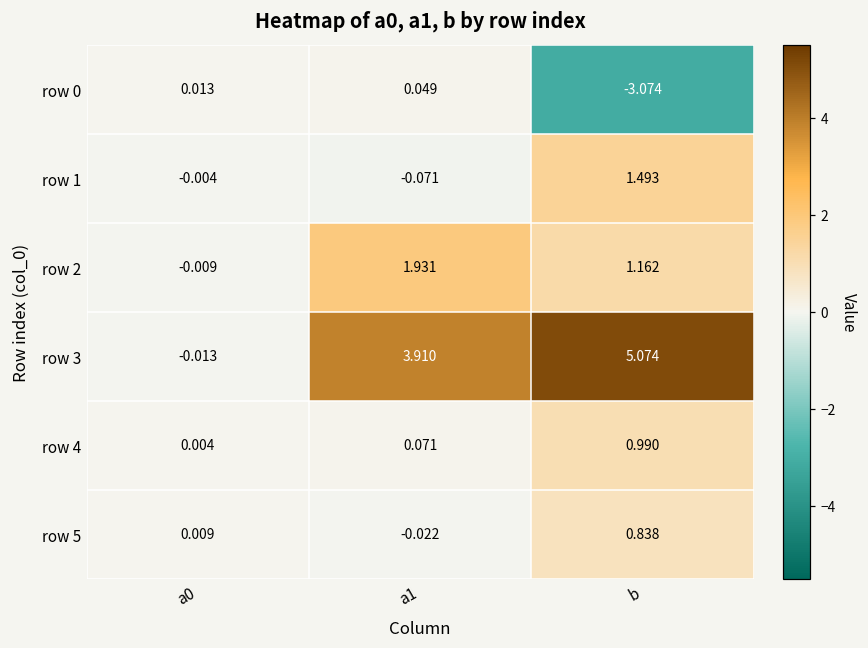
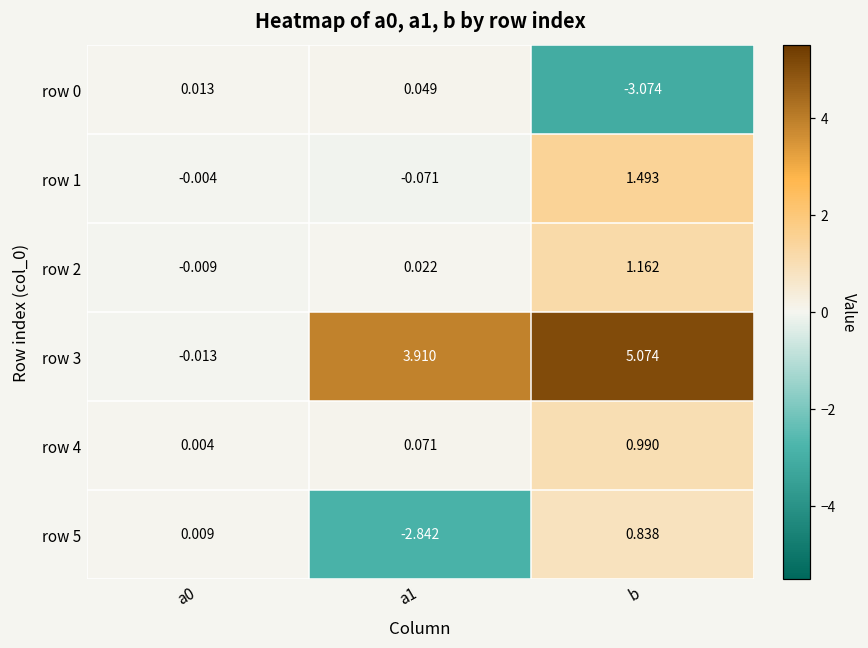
row 2, a1: 1.931 -> 0.022
row 5, a1: -0.022 -> -2.842
